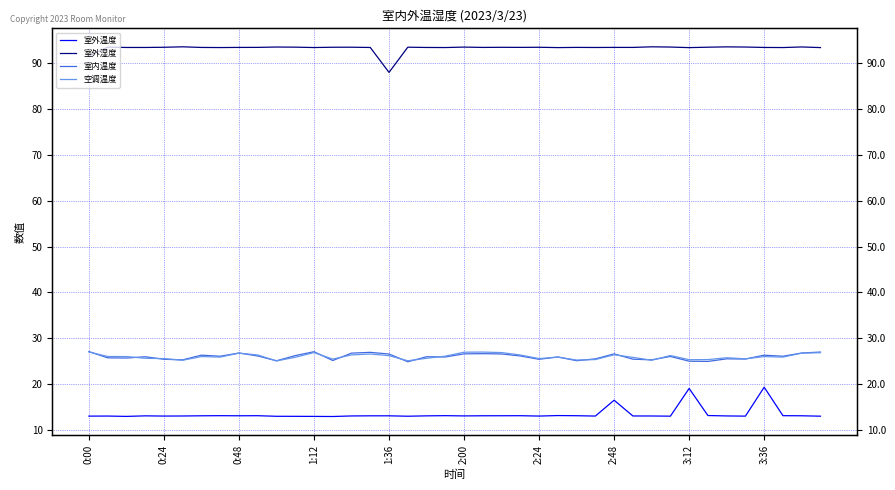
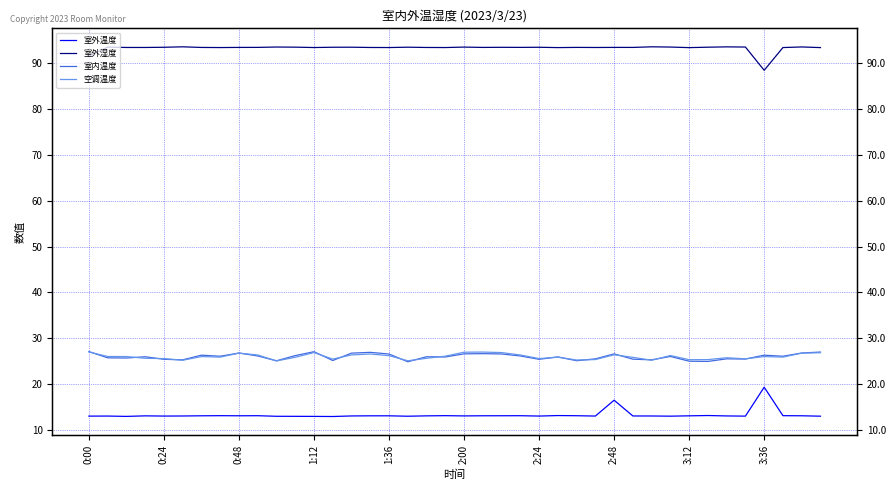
室外湿度, 1:36: 88 -> 93
室外温度, 3:12: 19 -> 13
室外湿度, 3:36: 93 -> 88
